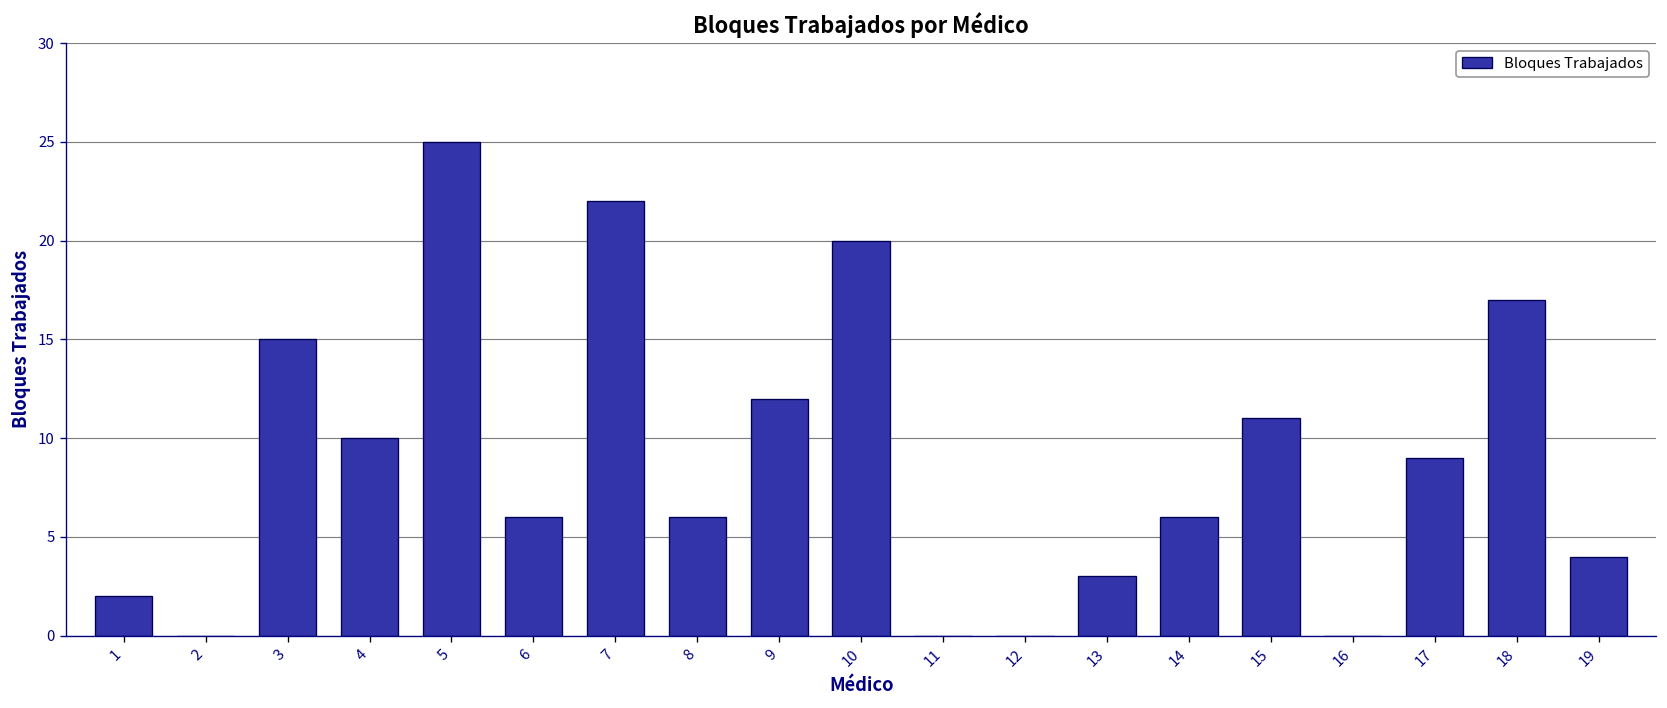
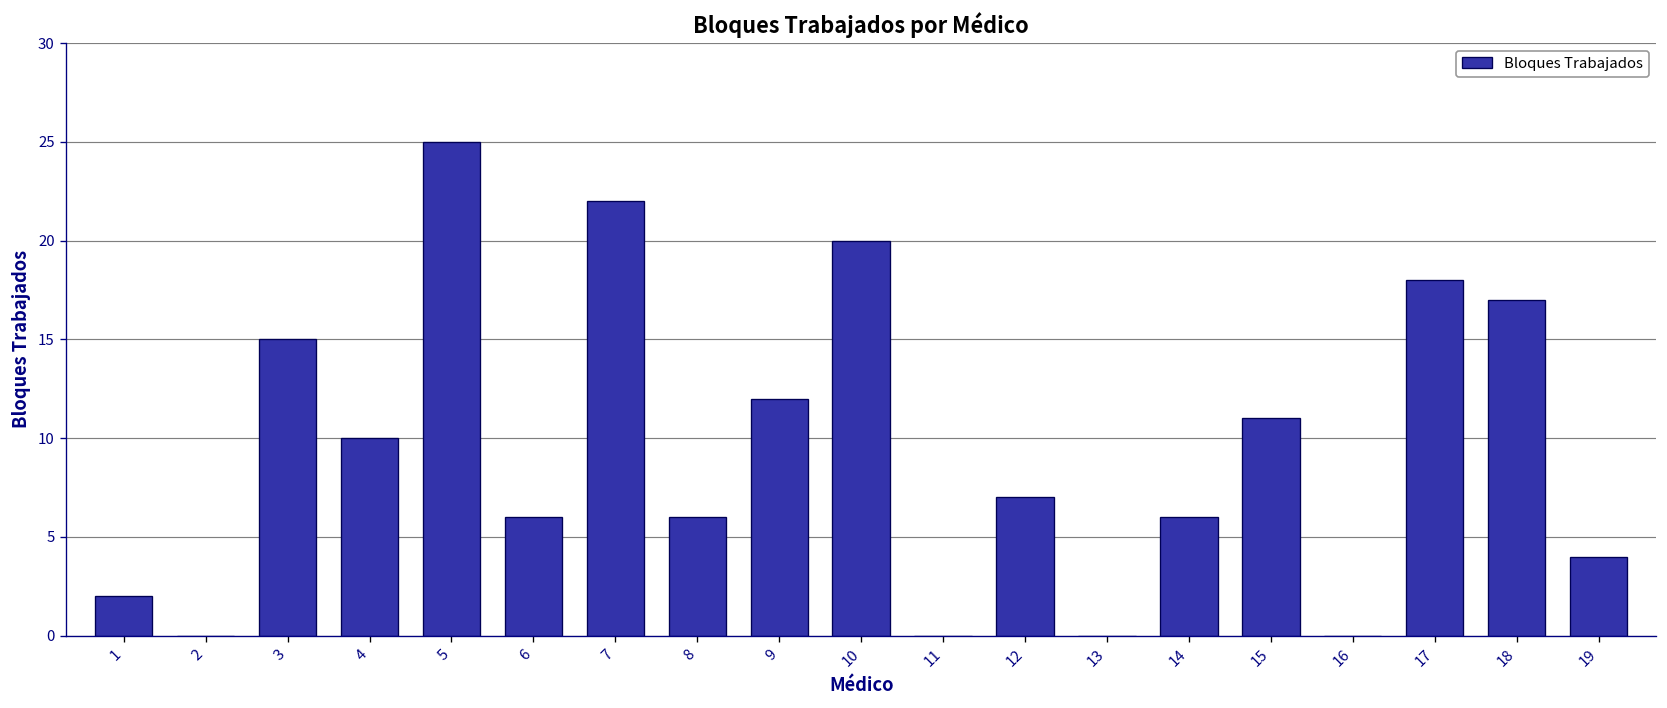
12: 0 -> 7
13: 3 -> 0
17: 9 -> 18
